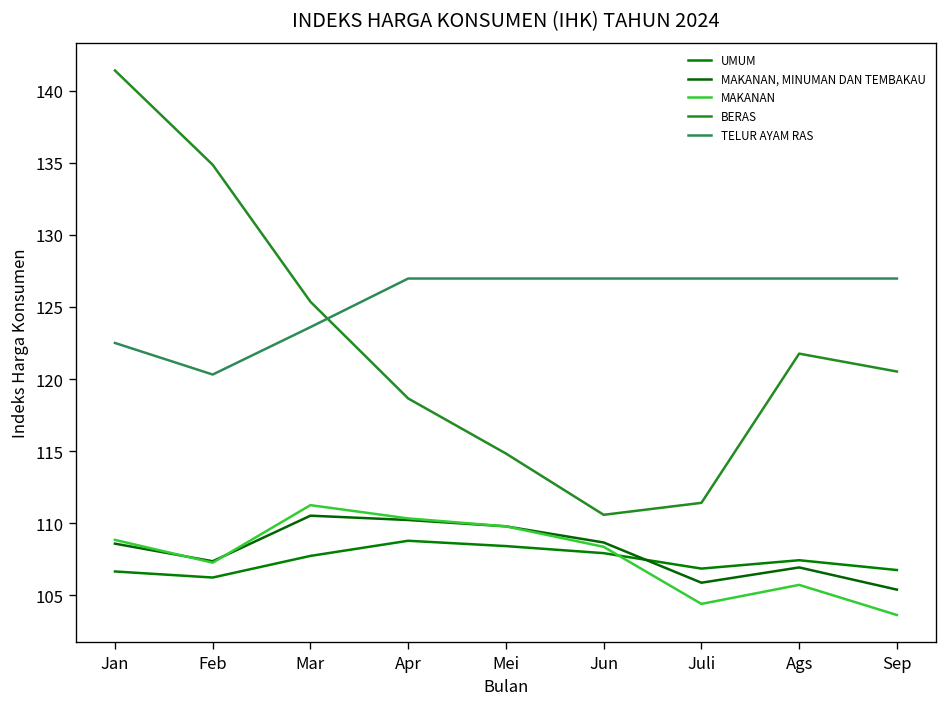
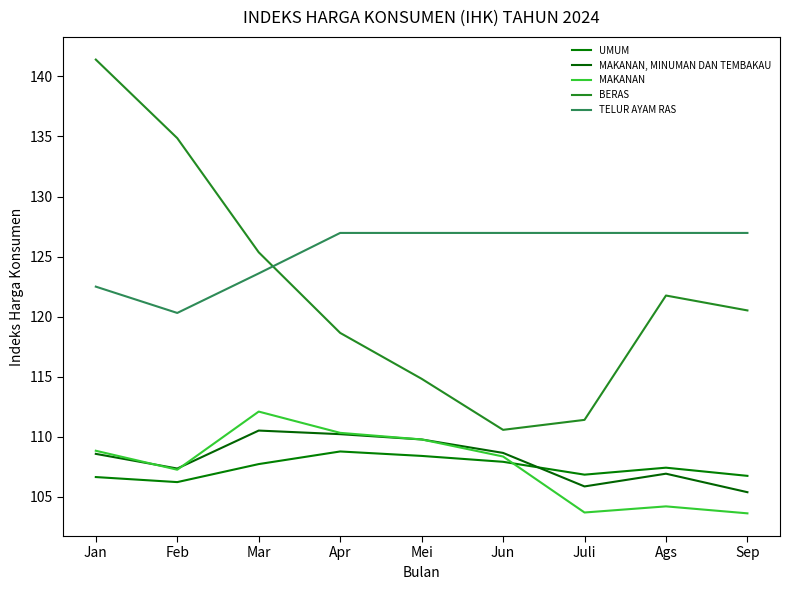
MAKANAN, Mar: 111.3 -> 112.1
MAKANAN, Juli: 104.4 -> 103.7
MAKANAN, Ags: 105.7 -> 104.2
